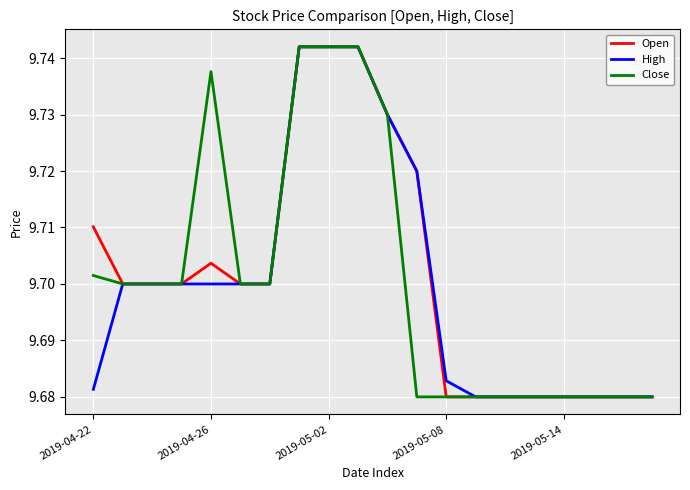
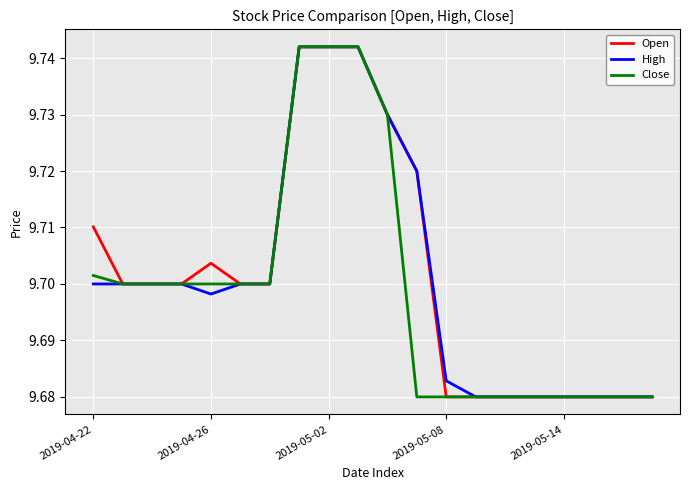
High, 2019-04-22: 9.681 -> 9.700
High, 2019-04-26: 9.700 -> 9.698
Close, 2019-04-26: 9.738 -> 9.700
